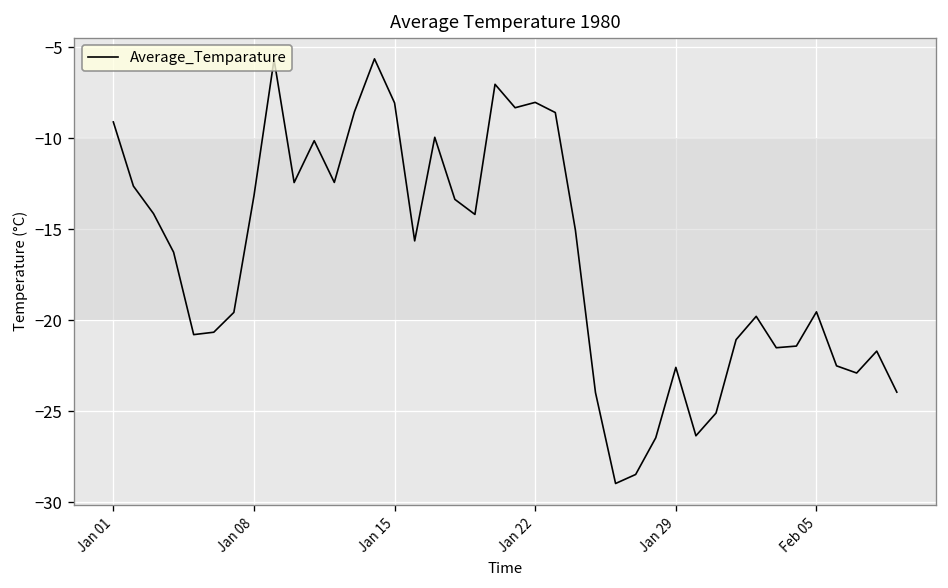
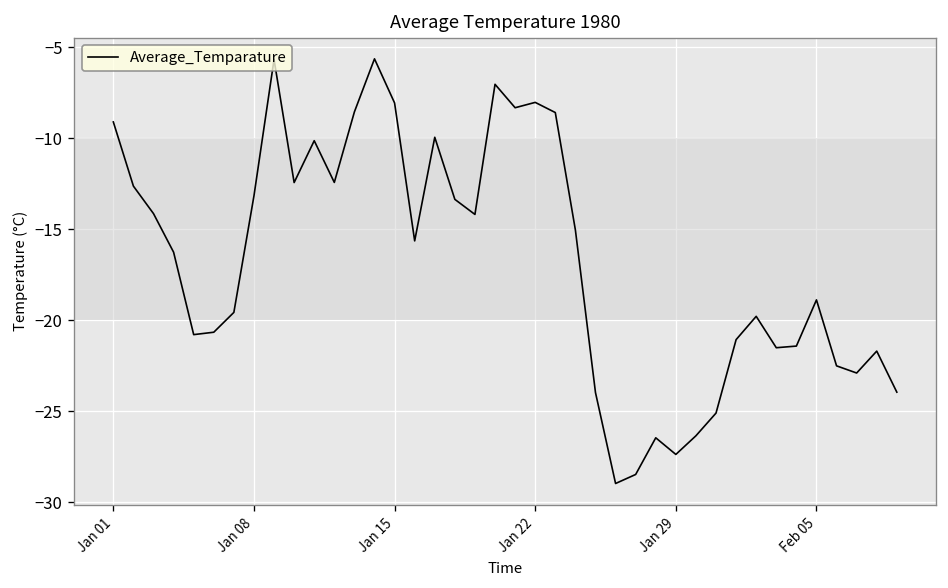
Jan 29: -22.6 -> -27.4
Feb 05: -19.5 -> -18.9
